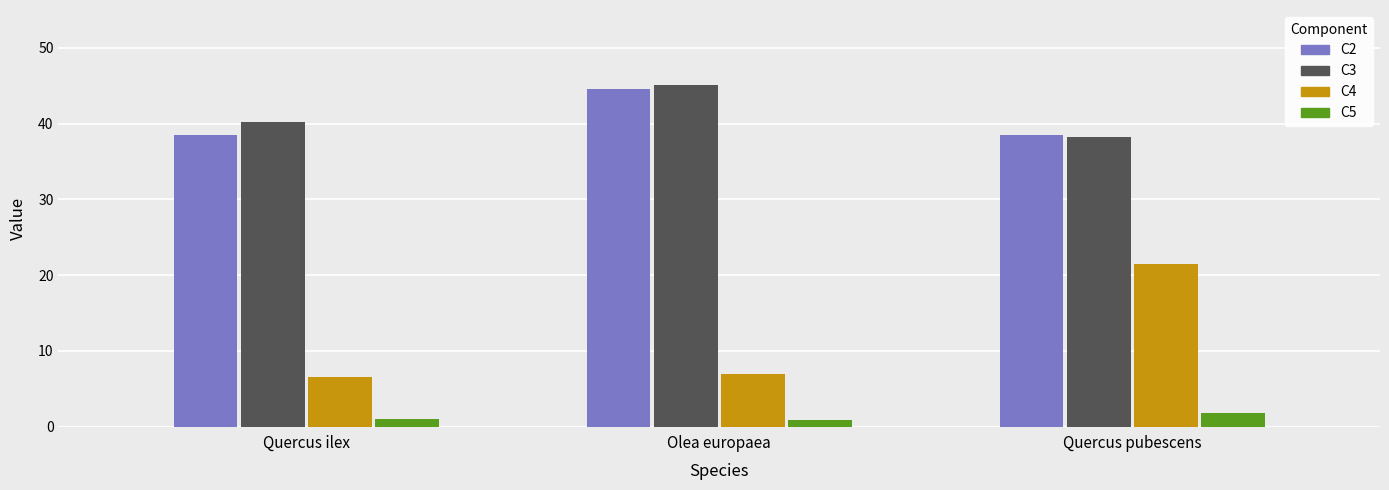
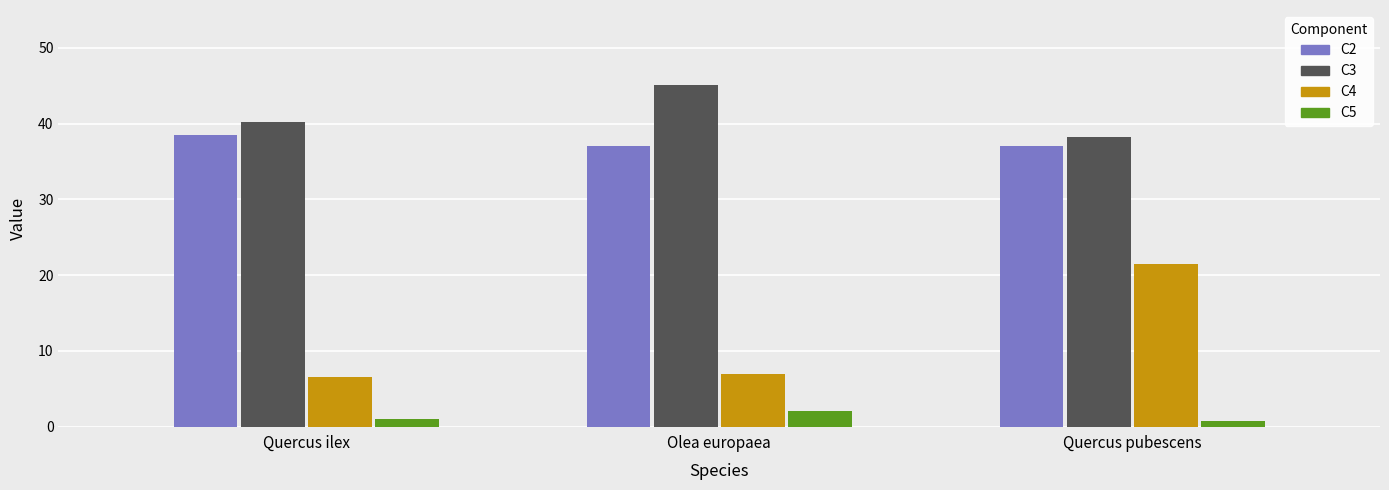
C2, Olea europaea: 45 -> 37
C5, Olea europaea: 1 -> 2
C2, Quercus pubescens: 39 -> 37
C5, Quercus pubescens: 2 -> 1
